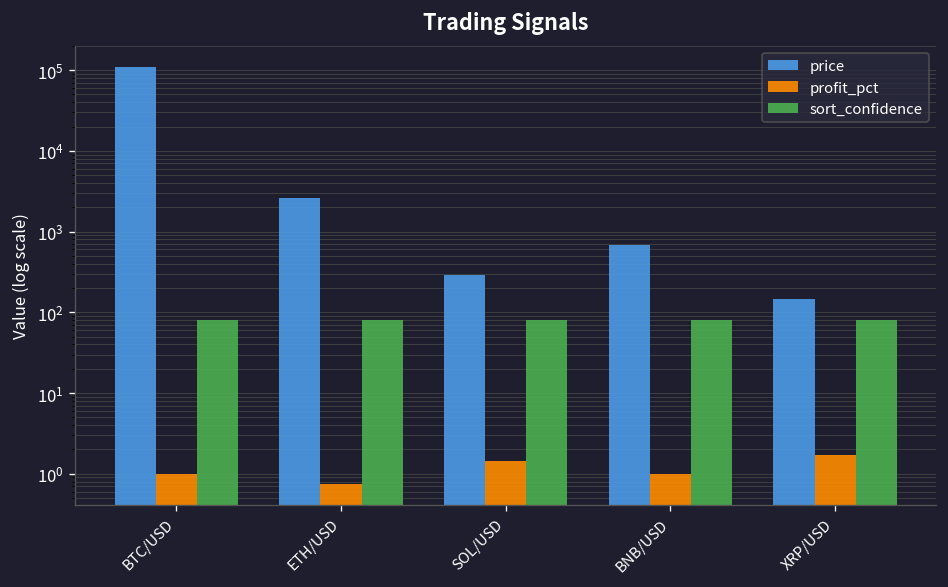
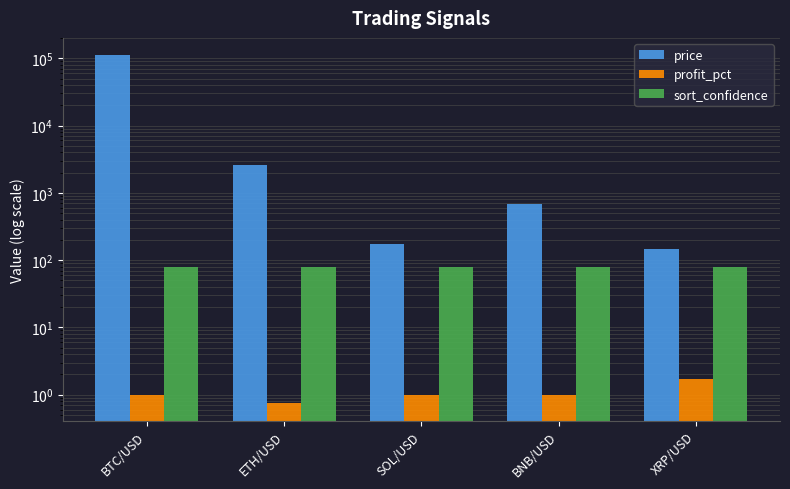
price, SOL/USD: 300 -> 180
profit_pct, SOL/USD: 1.4 -> 1.0
